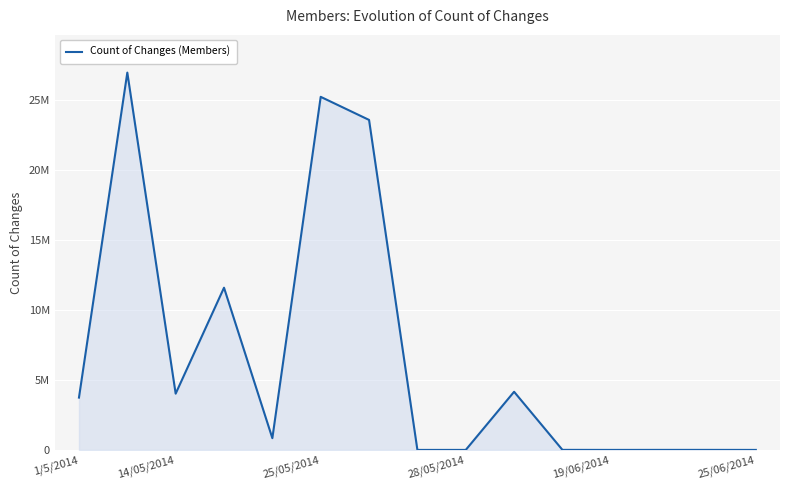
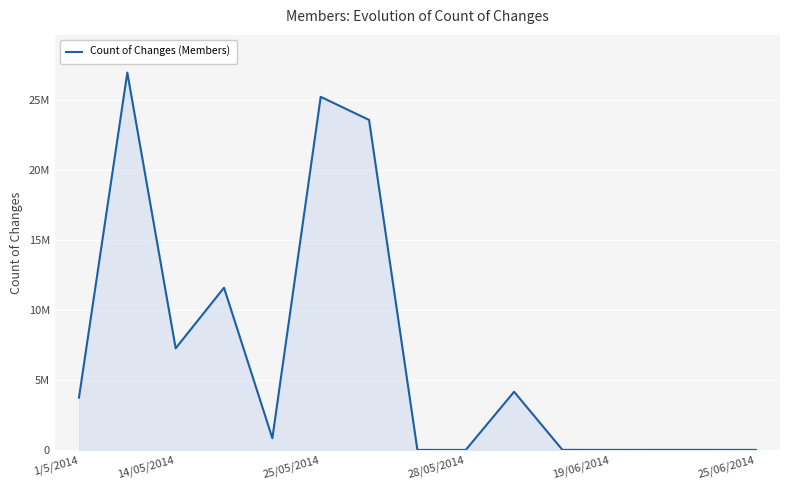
14/05/2014: 4000000 -> 7300000
